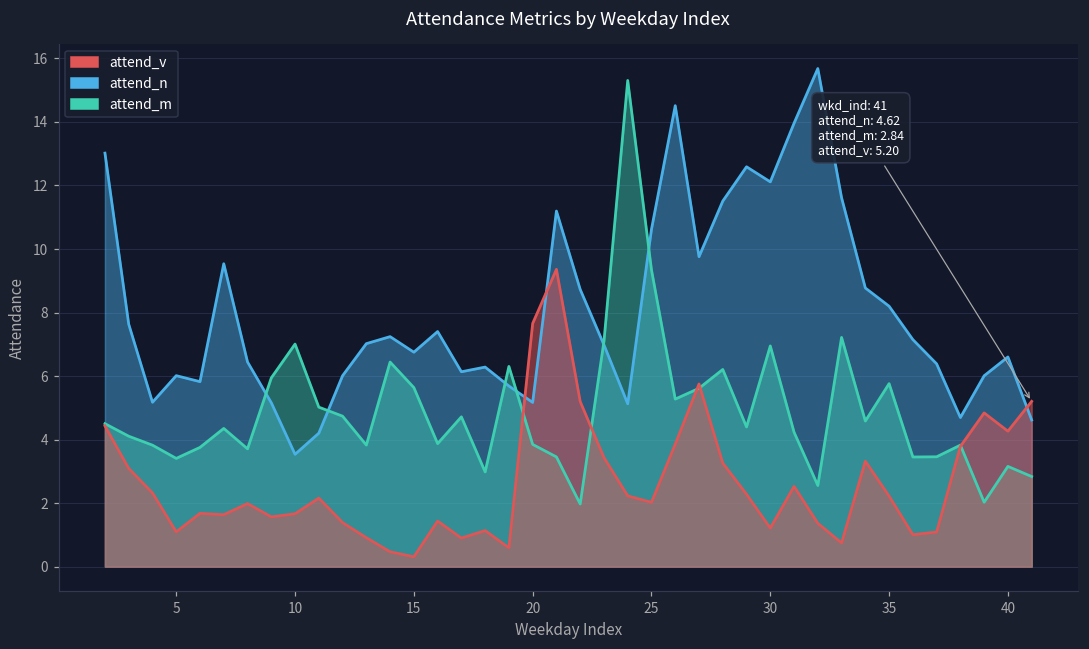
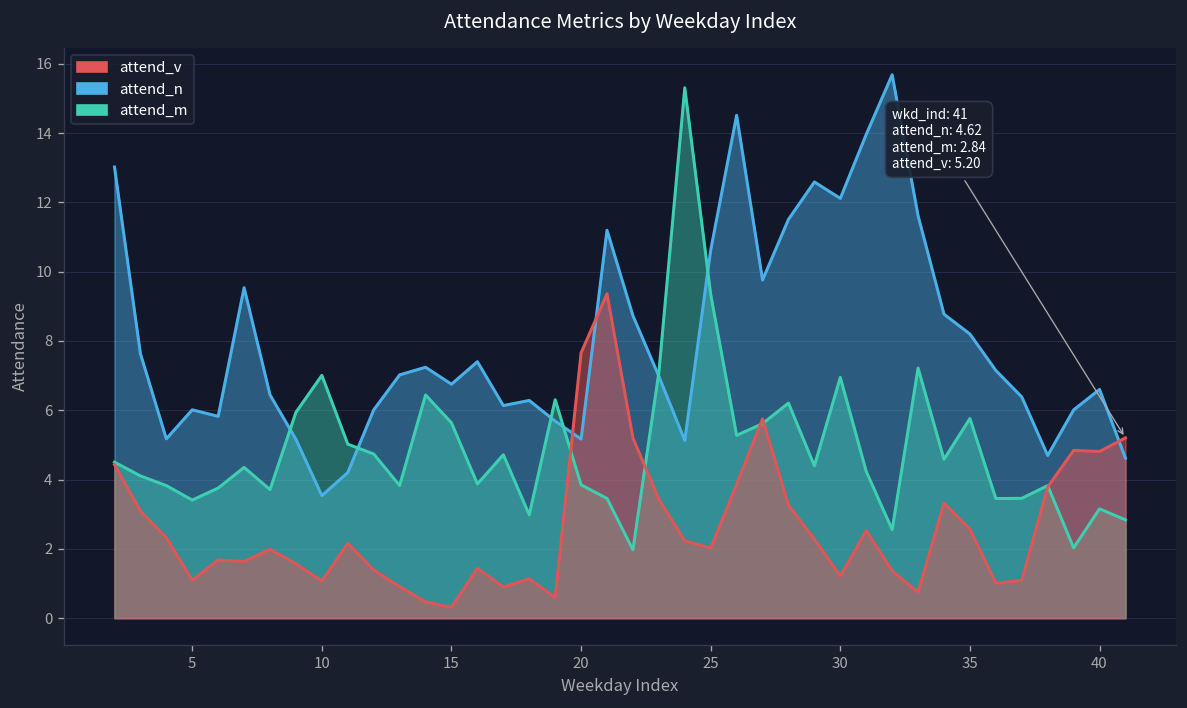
attend_v, 10: 1.7 -> 1.1
attend_v, 35: 2.2 -> 2.6
attend_v, 40: 4.3 -> 4.8
